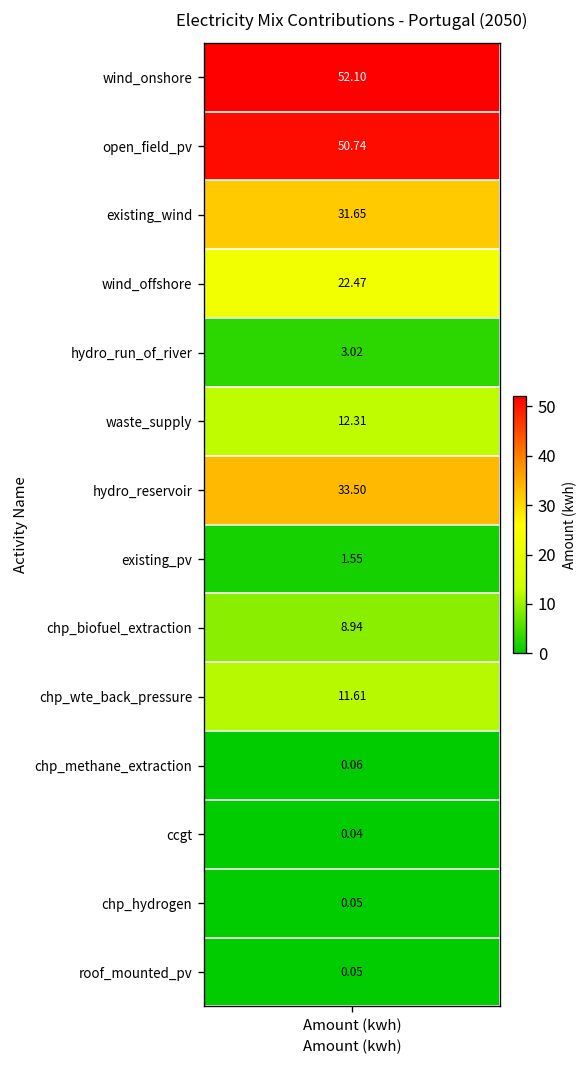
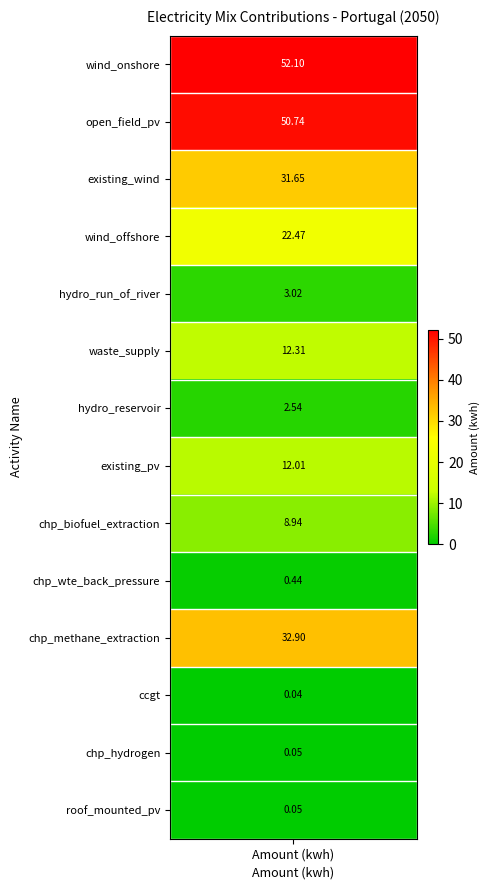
hydro_reservoir, Amount (kwh): 33.50 -> 2.54
existing_pv, Amount (kwh): 1.55 -> 12.01
chp_wte_back_pressure, Amount (kwh): 11.61 -> 0.44
chp_methane_extraction, Amount (kwh): 0.06 -> 32.90
